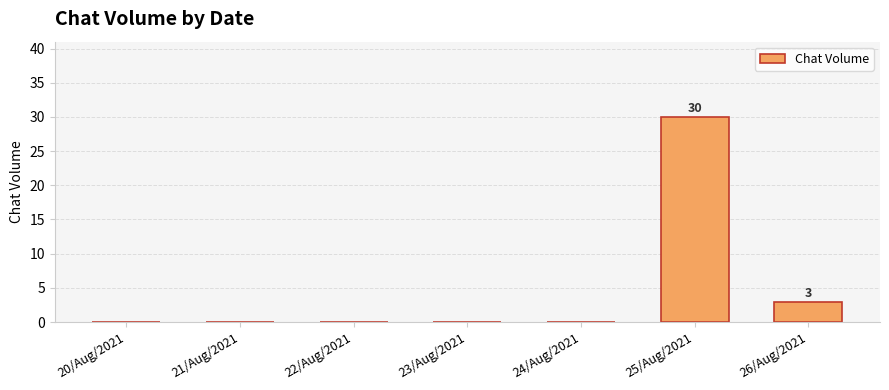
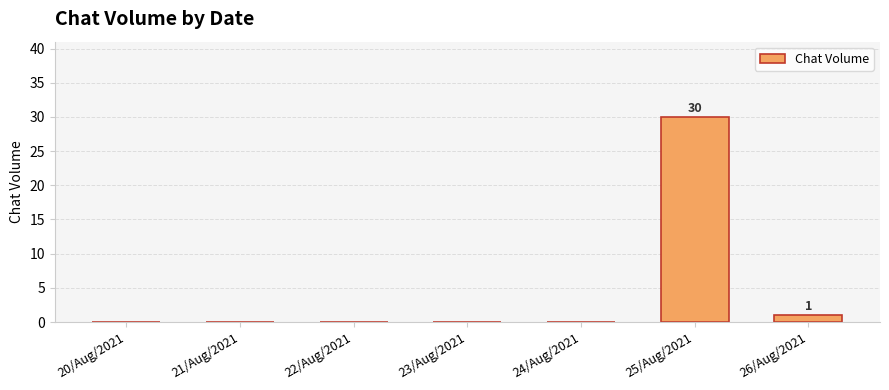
26/Aug/2021: 3 -> 1
